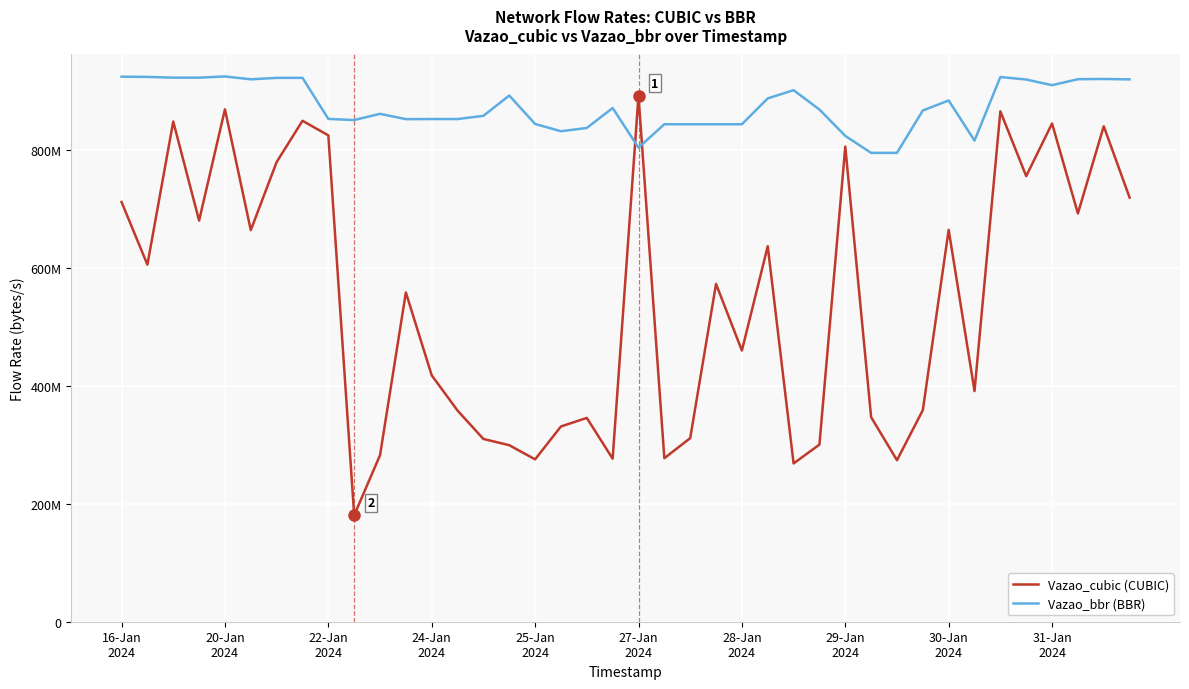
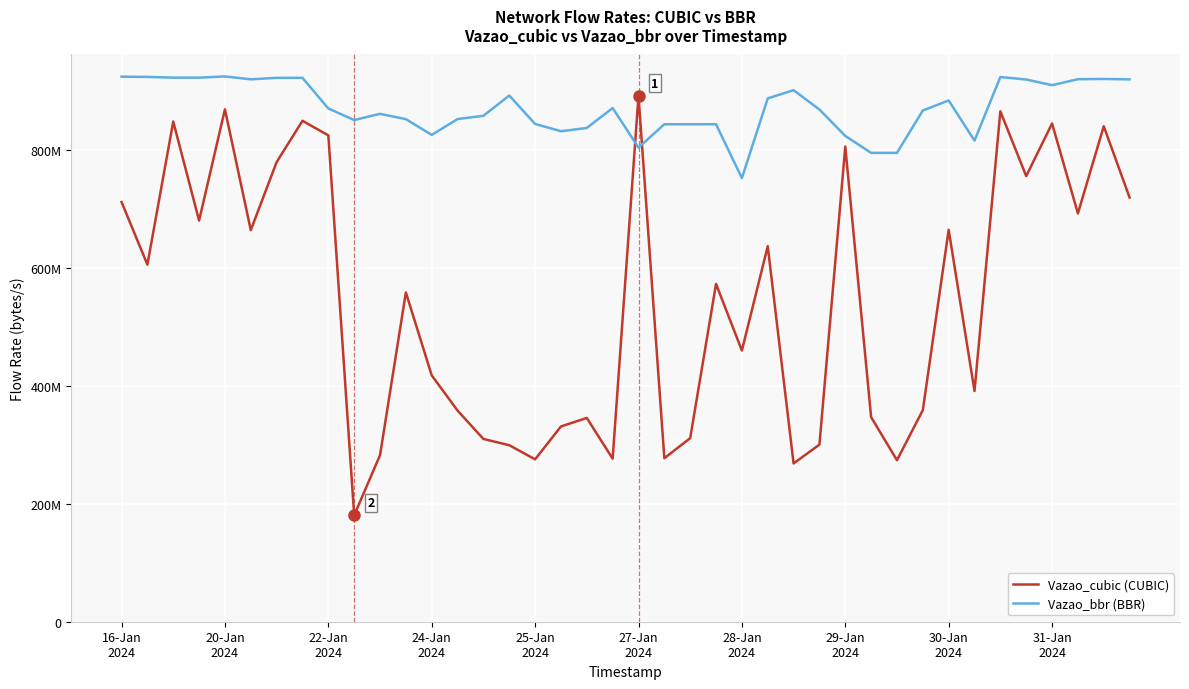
Vazao_bbr (BBR), 22-Jan 2024: 850000000 -> 870000000
Vazao_bbr (BBR), 24-Jan 2024: 850000000 -> 830000000
Vazao_bbr (BBR), 28-Jan 2024: 840000000 -> 750000000
